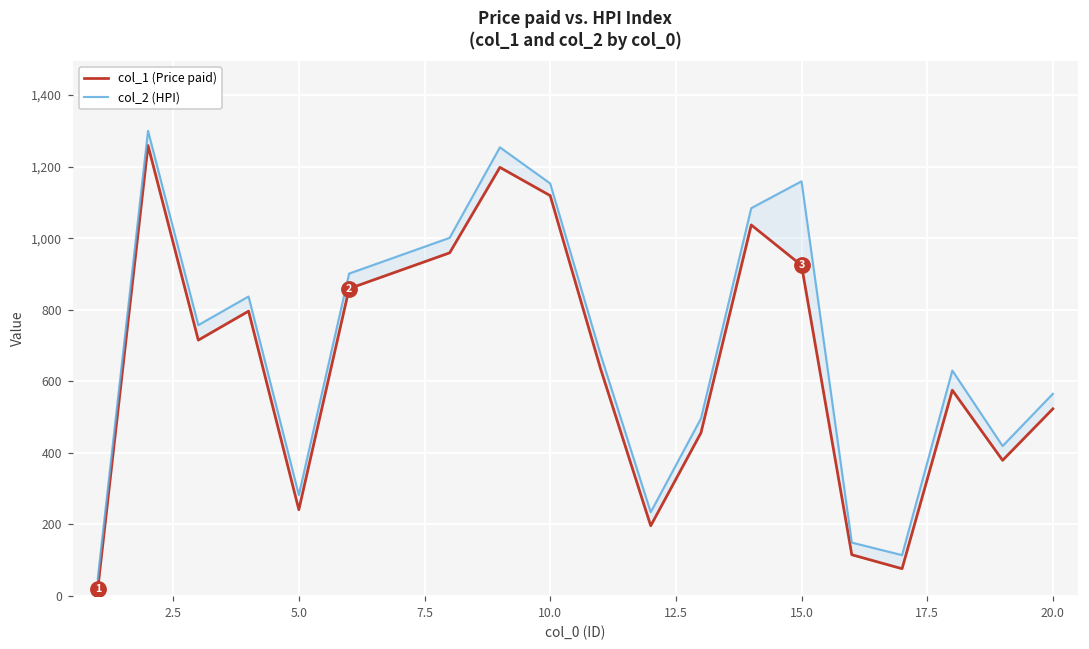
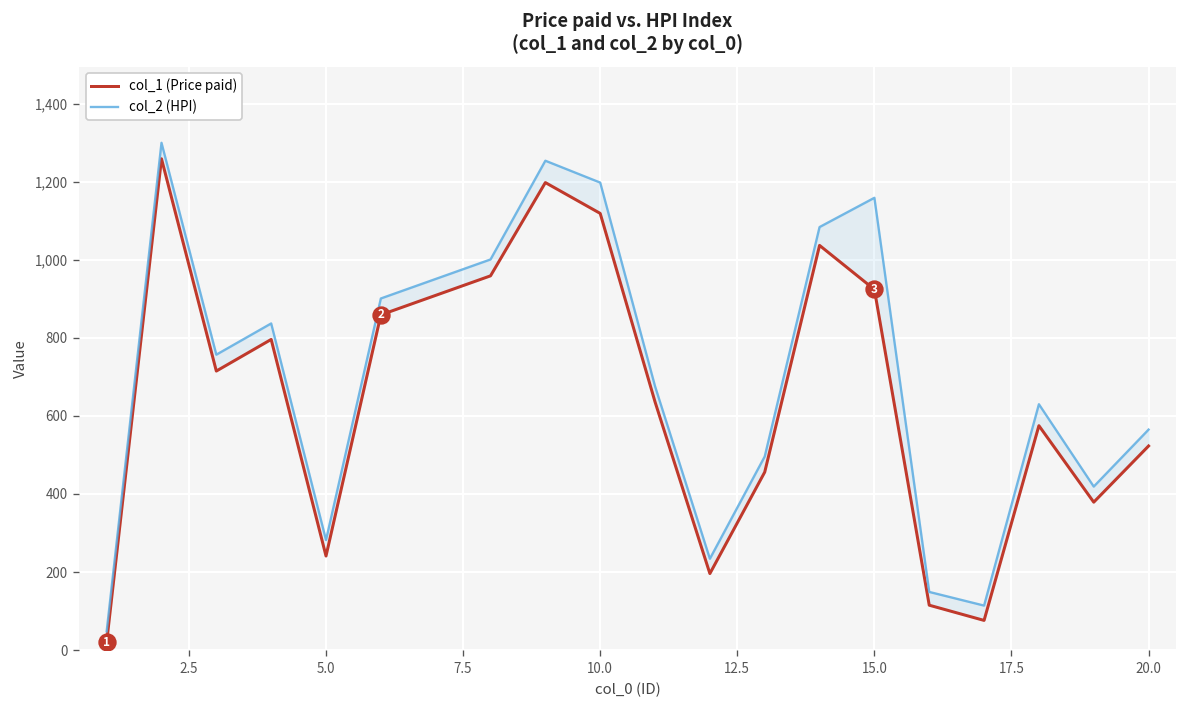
col_2 (HPI), 10.0: 1,150 -> 1,200
